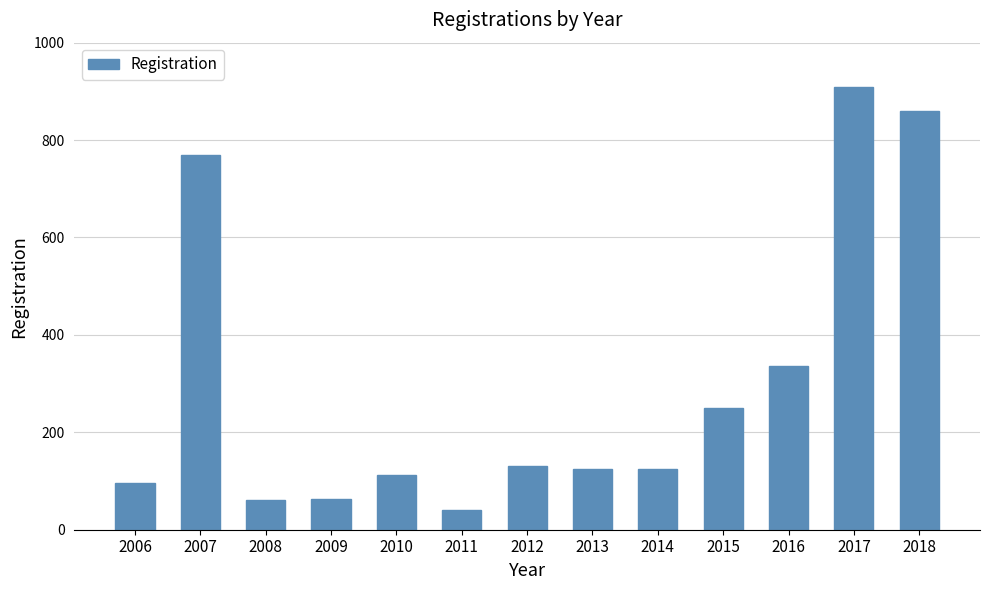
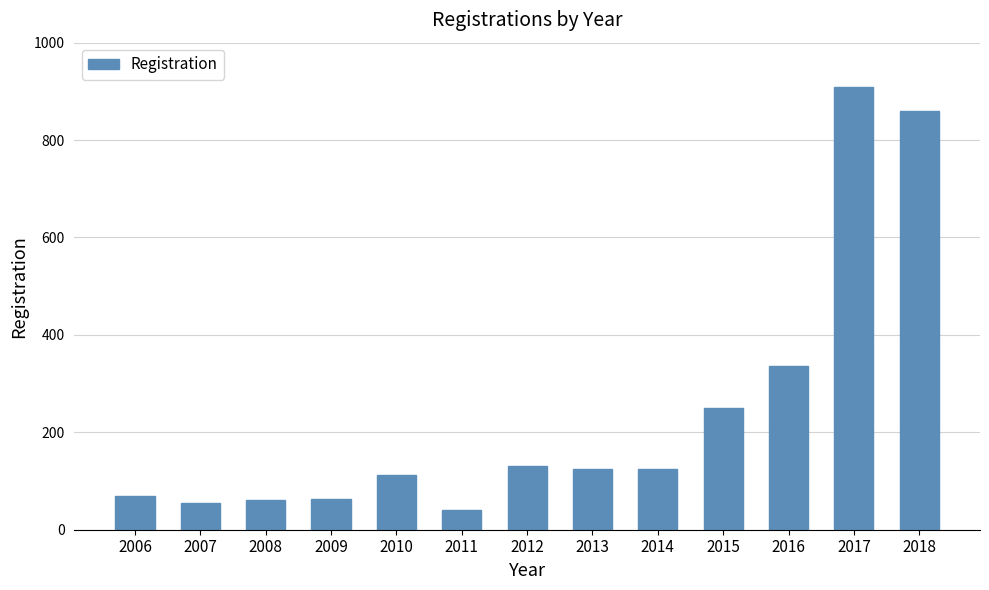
2006: 100 -> 70
2007: 770 -> 50
